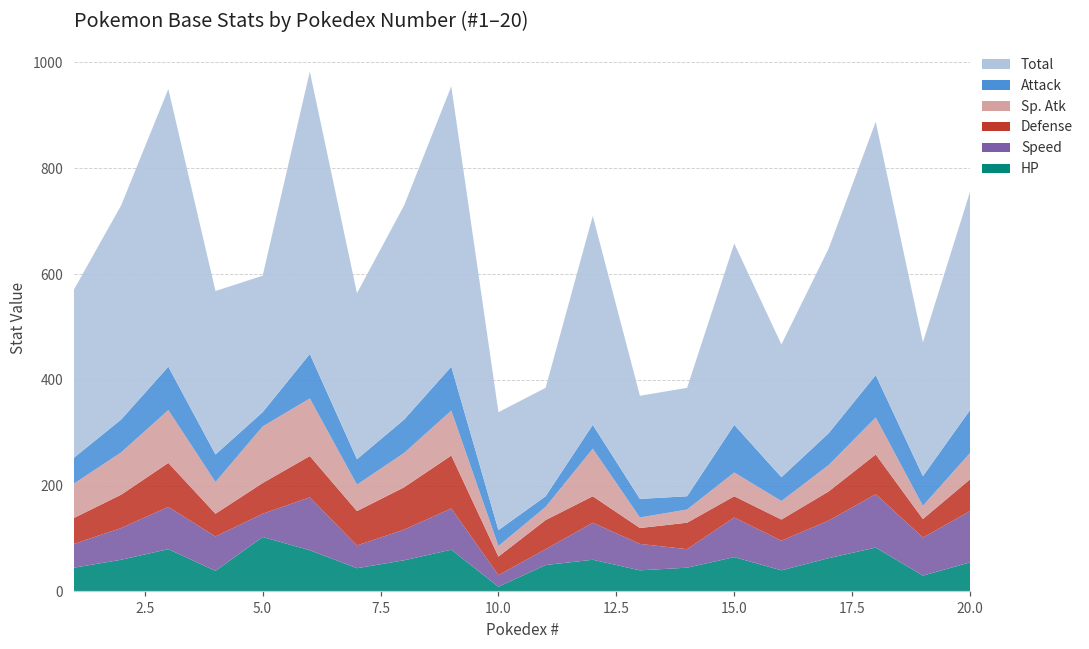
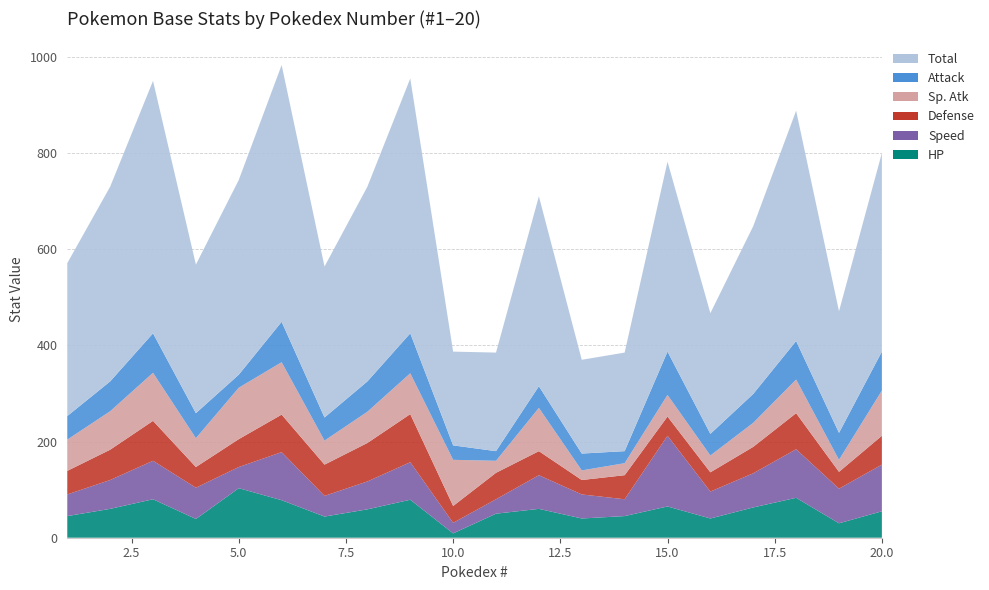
Total, 5.0: 260 -> 410
Sp. Atk, 10.0: 20 -> 100
Total, 10.0: 220 -> 200
Speed, 15.0: 80 -> 150
Total, 15.0: 340 -> 400
Sp. Atk, 20.0: 50 -> 90
